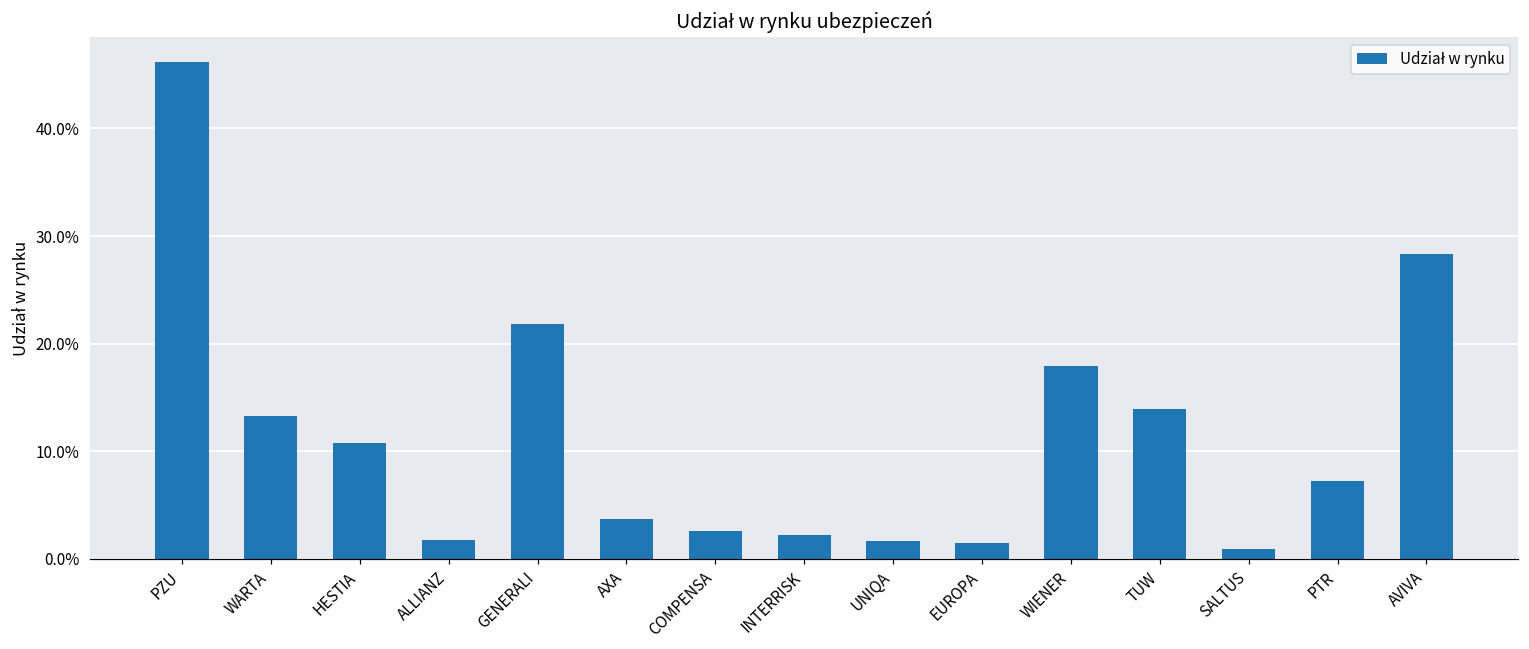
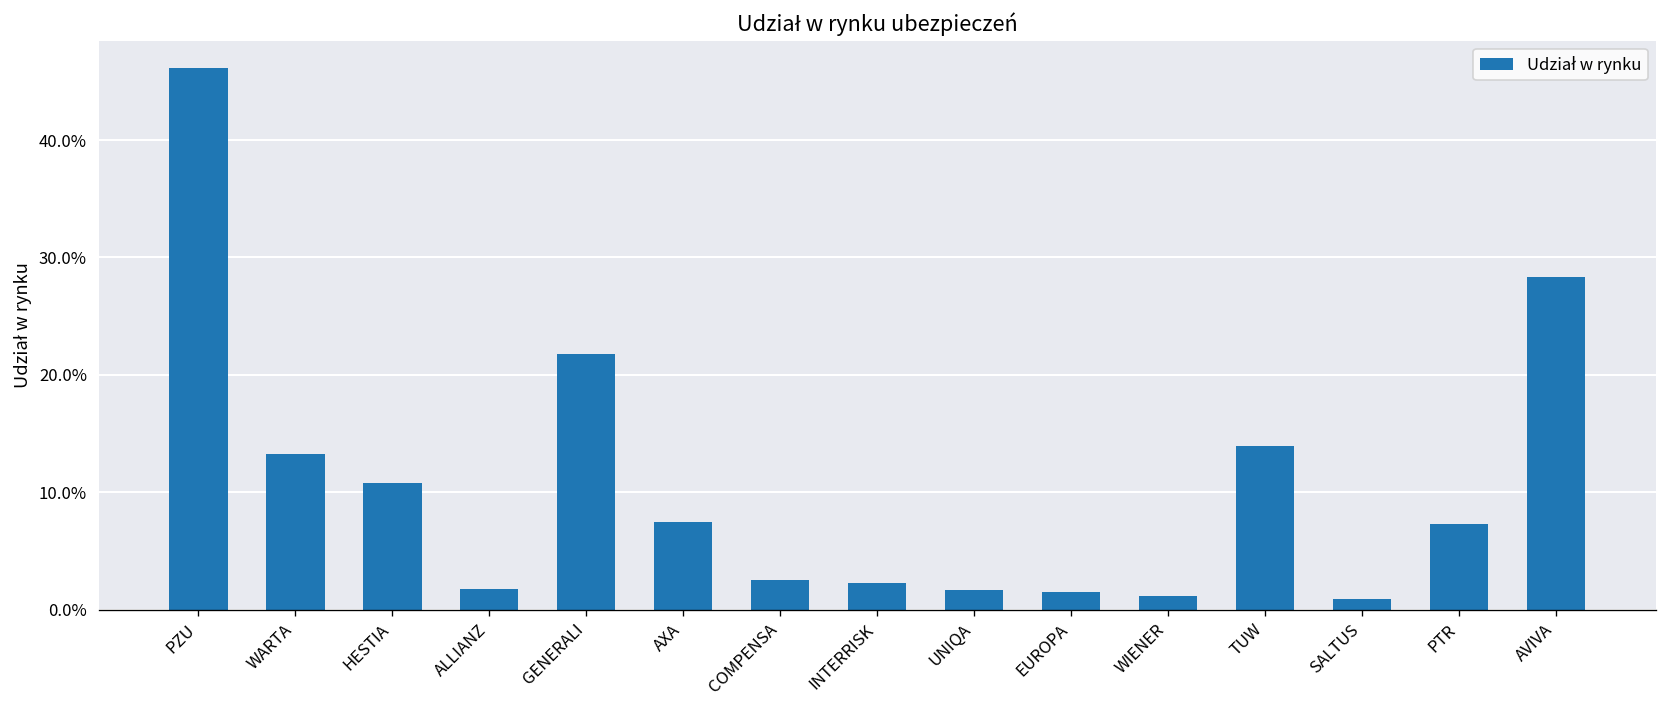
AXA: 4% -> 8%
WIENER: 18% -> 1%
